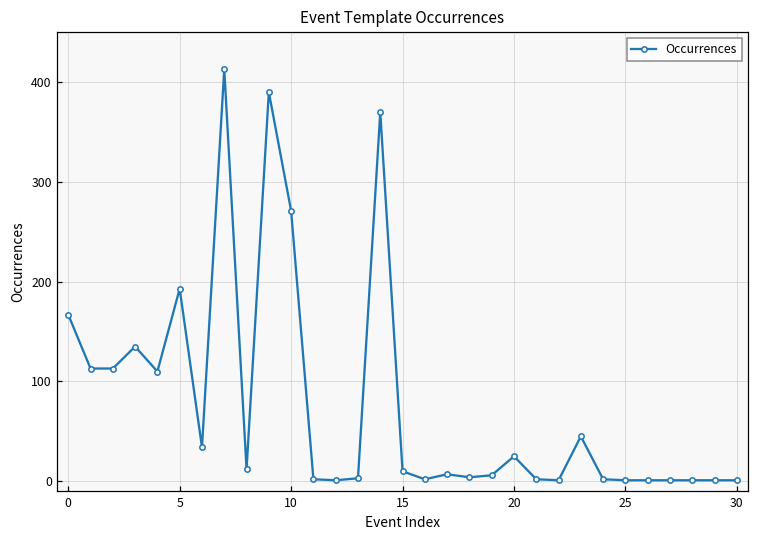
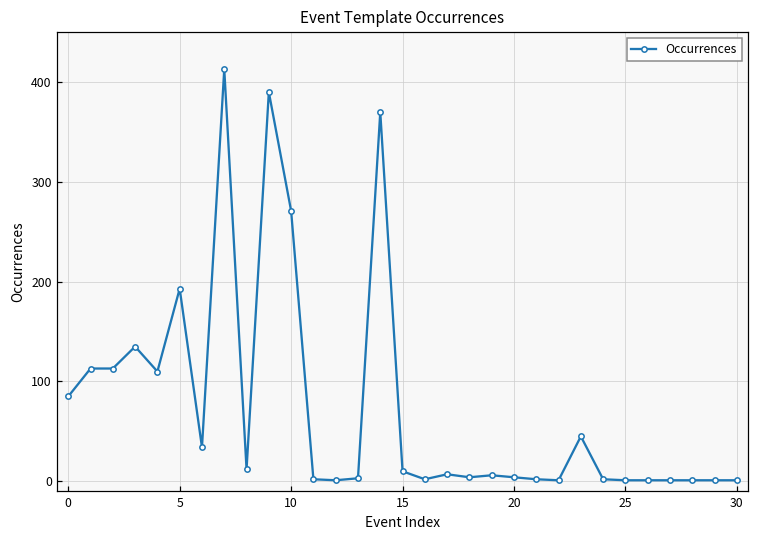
0: 170 -> 90
20: 30 -> 0
